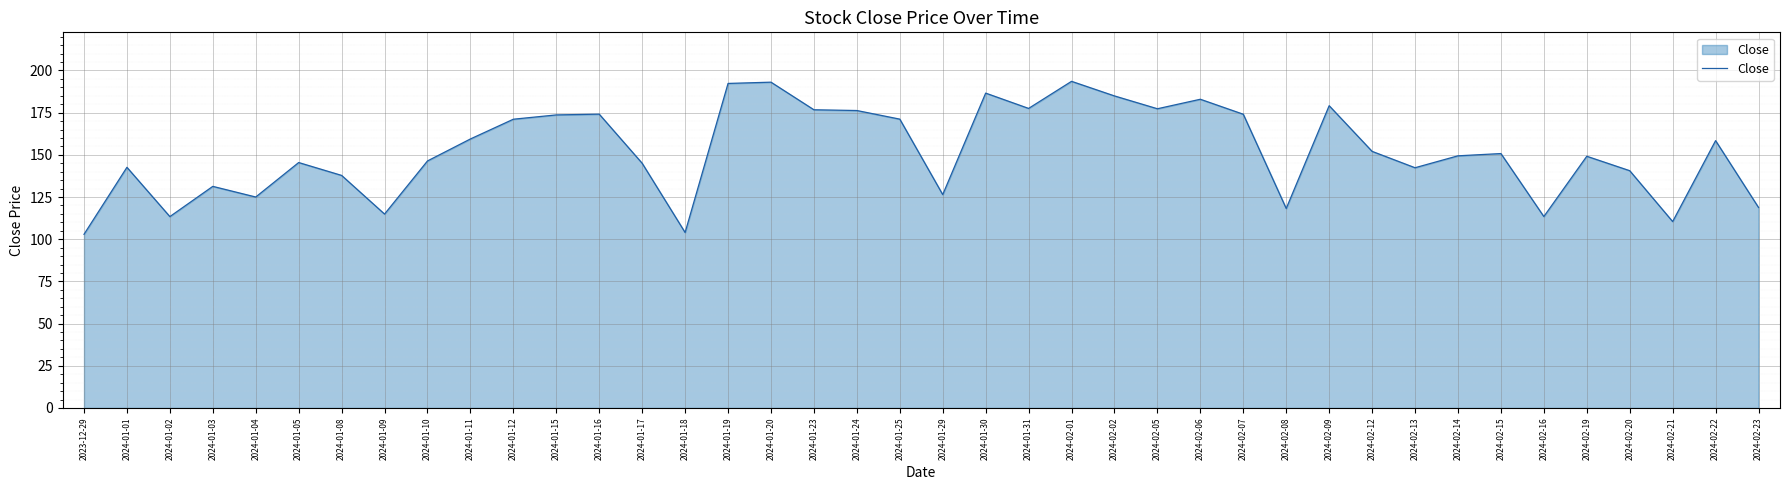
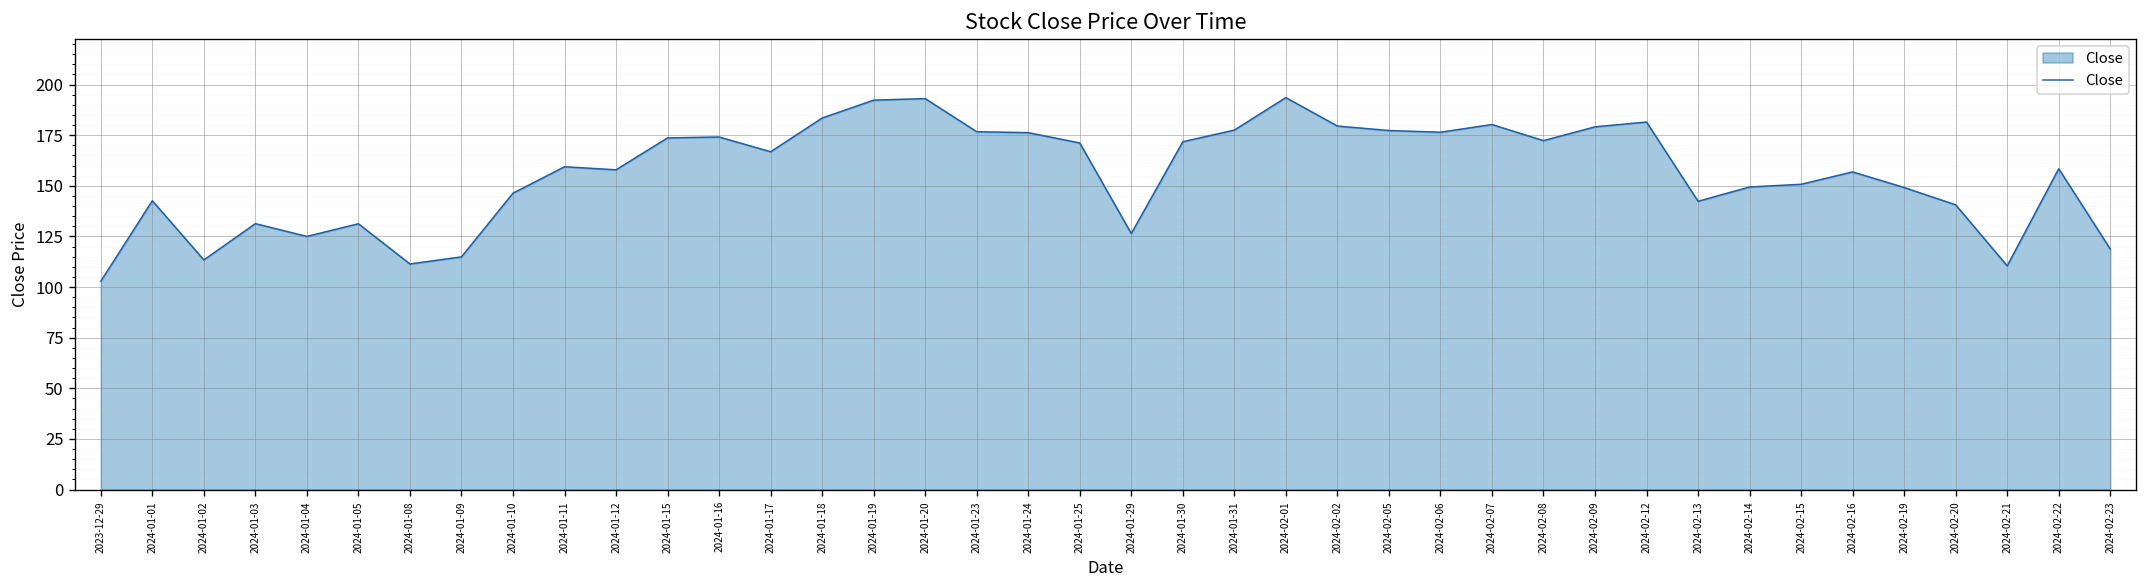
2024-01-05: 145 -> 131
2024-01-08: 138 -> 111
2024-01-12: 171 -> 158
2024-01-17: 145 -> 167
2024-01-18: 104 -> 183
2024-01-30: 187 -> 172
2024-02-02: 185 -> 180
2024-02-06: 183 -> 176
2024-02-07: 174 -> 180
2024-02-08: 118 -> 172
2024-02-12: 152 -> 181
2024-02-16: 113 -> 157
